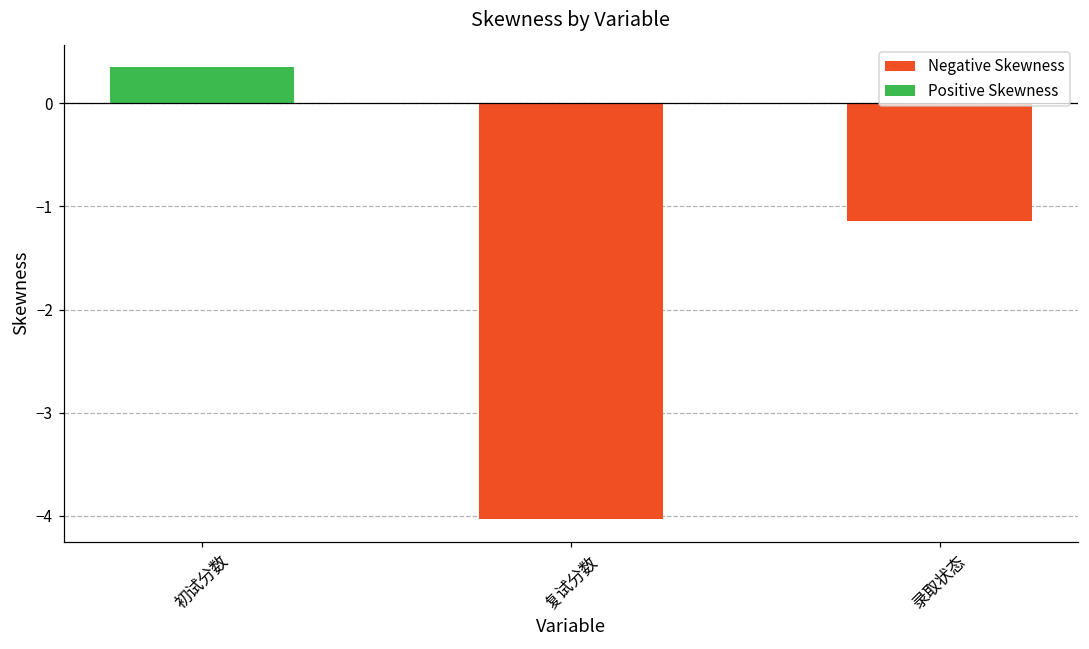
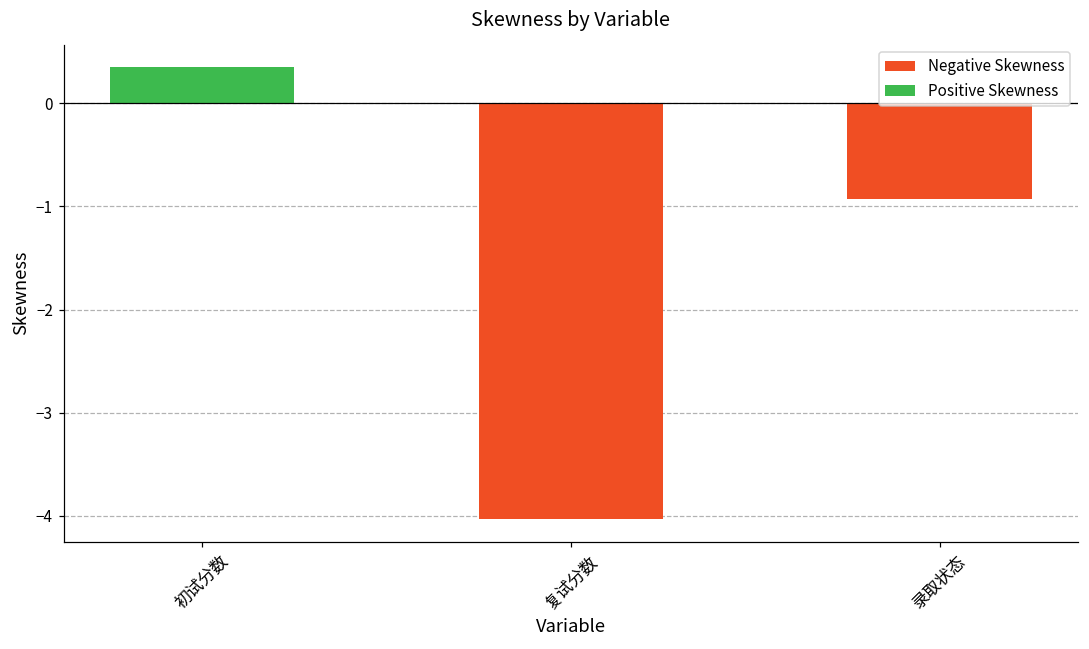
录取状态: -1.1 -> -0.9
